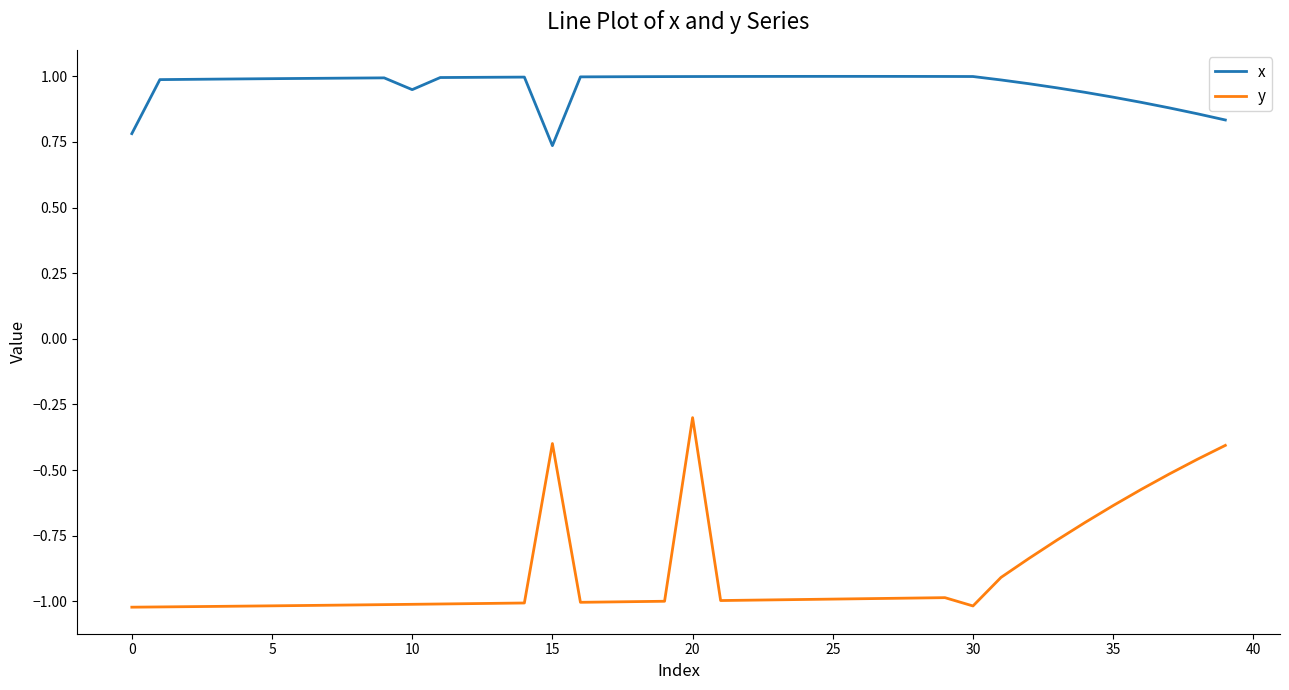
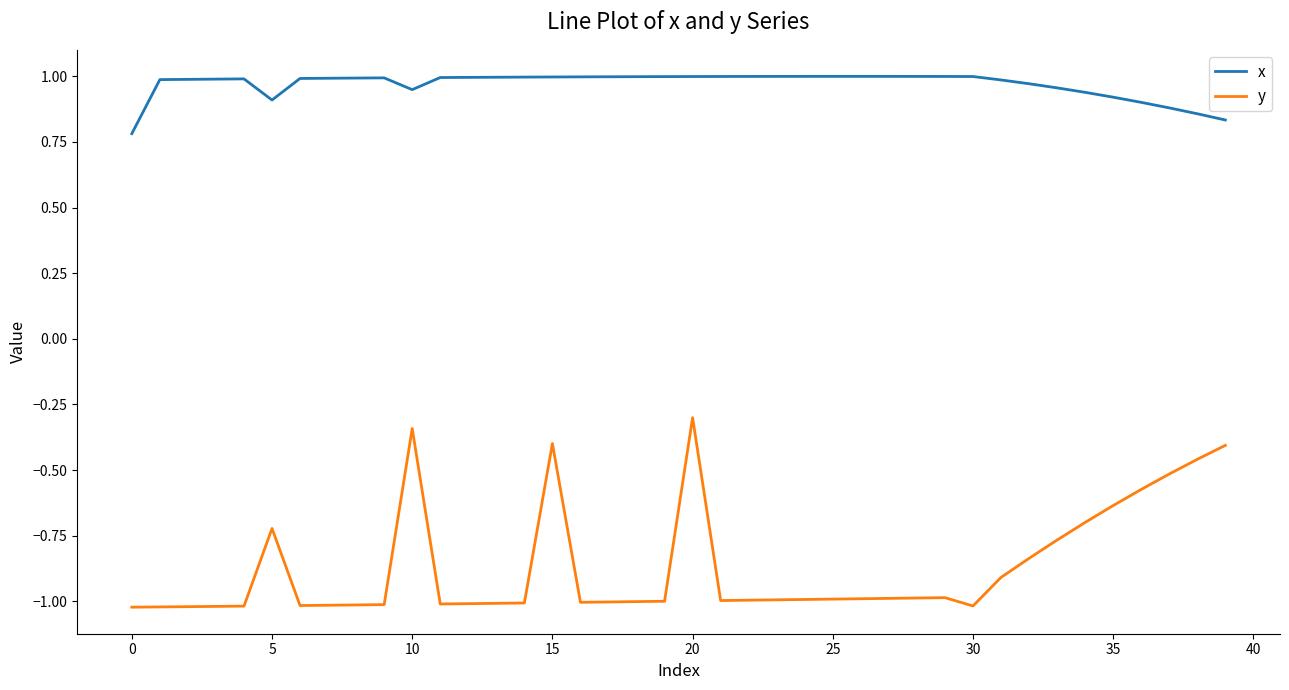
x, 5: 0.99 -> 0.91
y, 5: -1.02 -> -0.72
y, 10: -1.01 -> -0.34
x, 15: 0.74 -> 1.00
